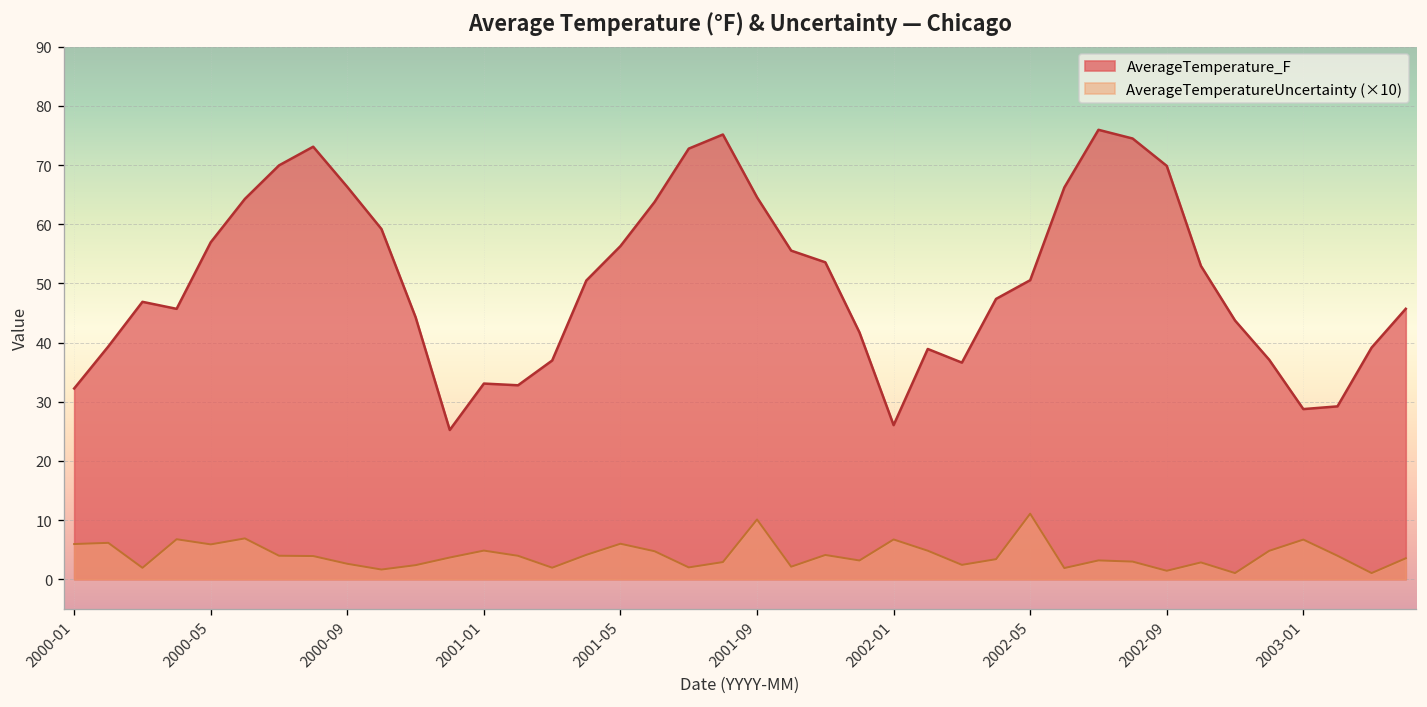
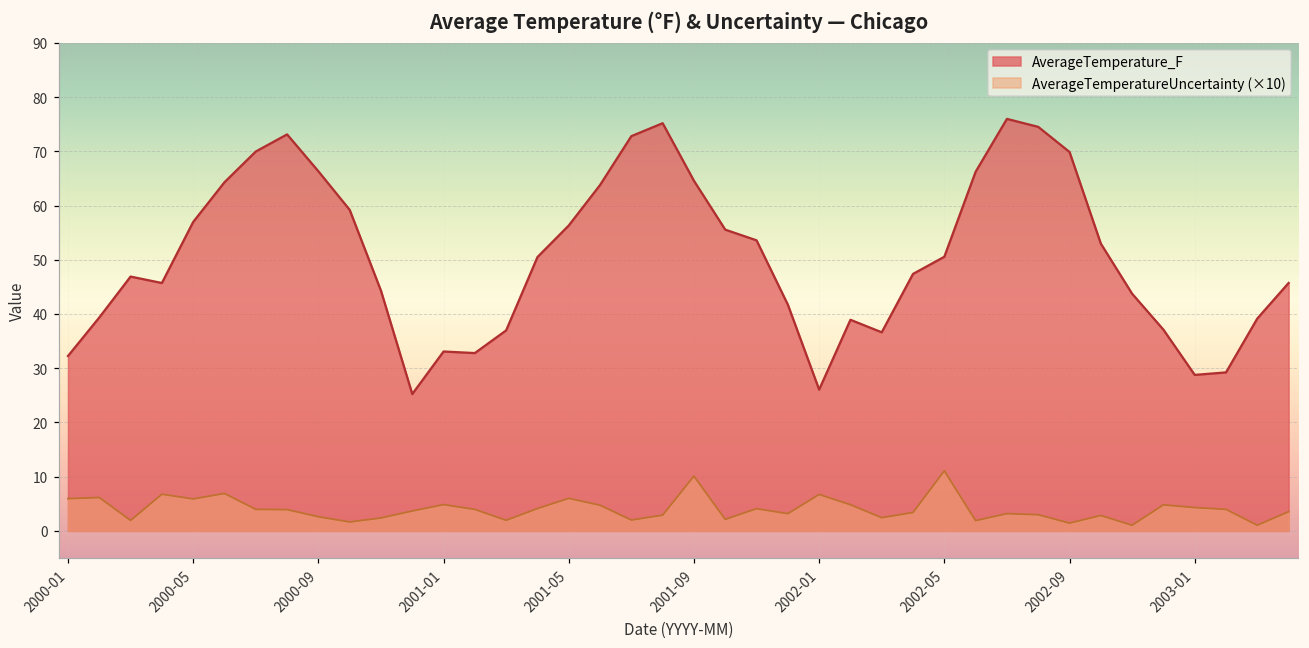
AverageTemperatureUncertainty (×10), 2003-01: 7 -> 4
